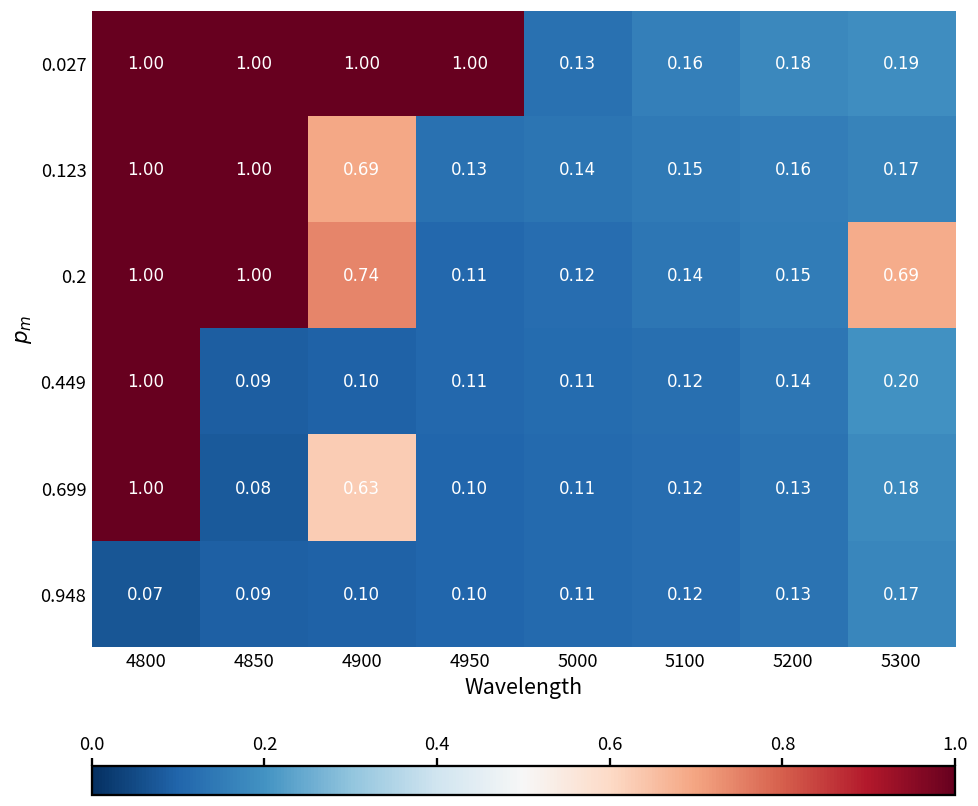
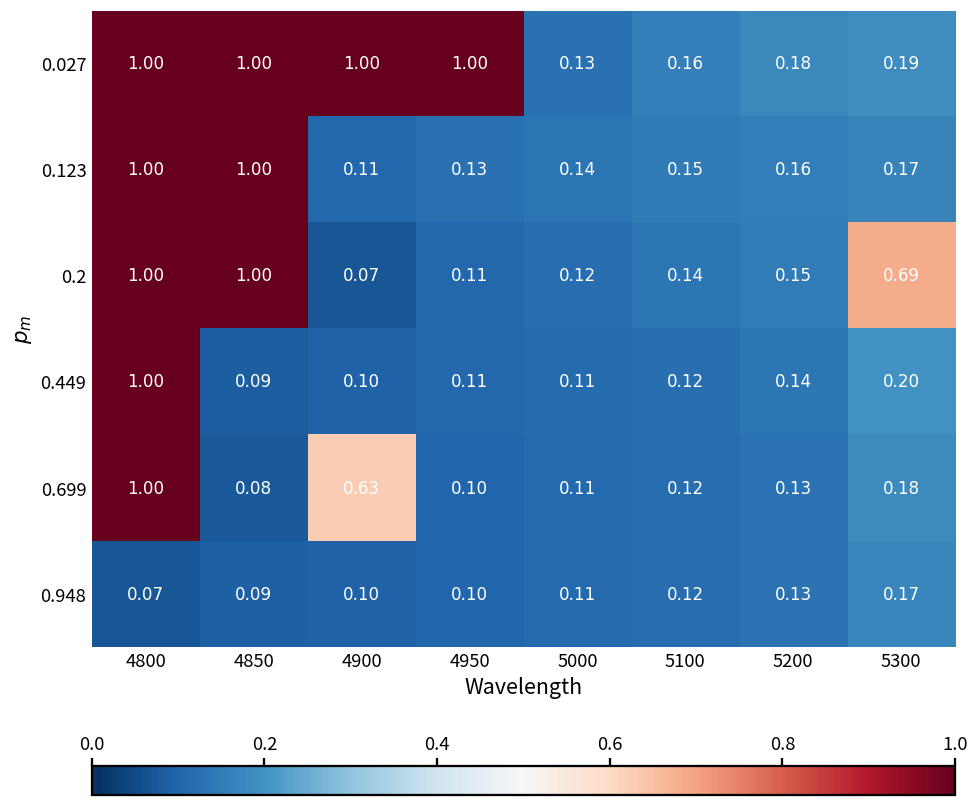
0.123, 4900: 0.69 -> 0.11
0.2, 4900: 0.74 -> 0.07
